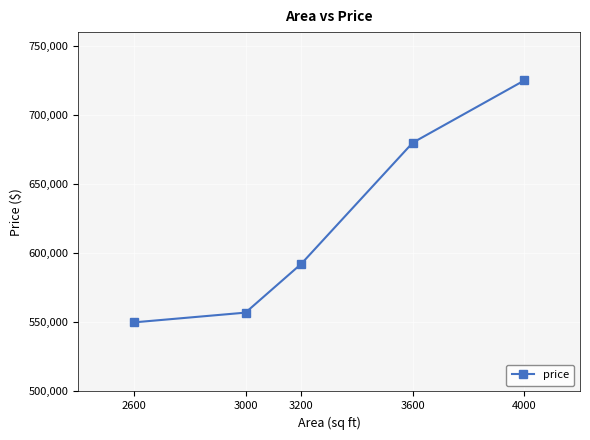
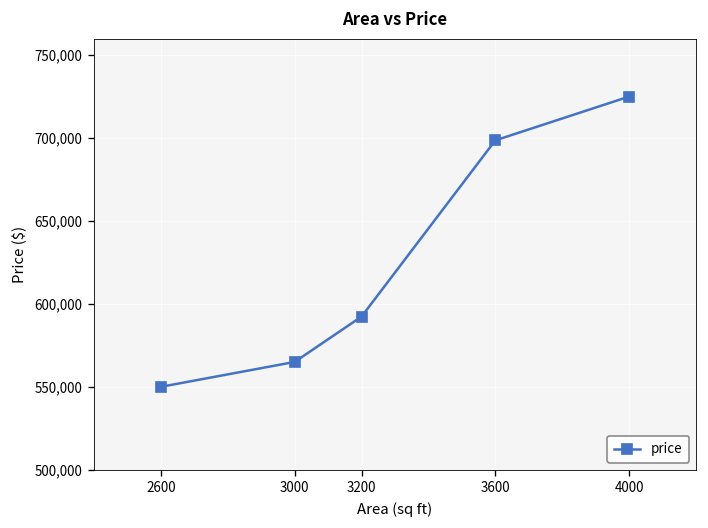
3000: 557,000 -> 565,000
3600: 680,000 -> 699,000
